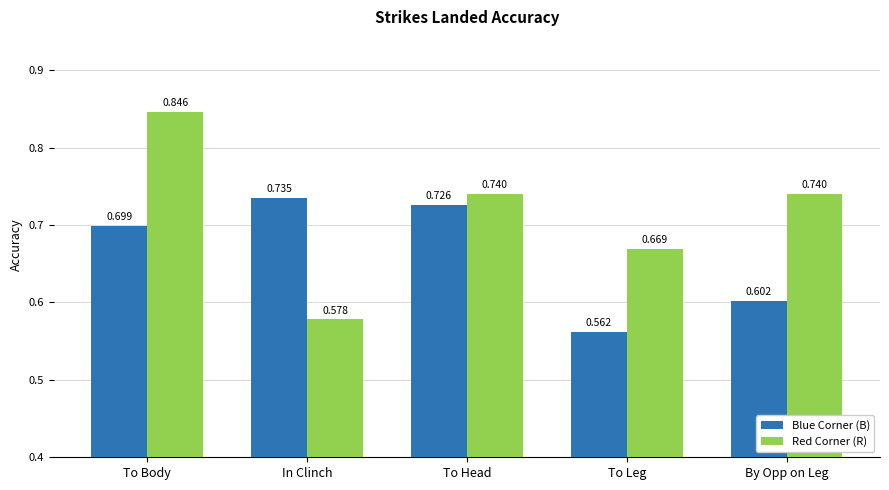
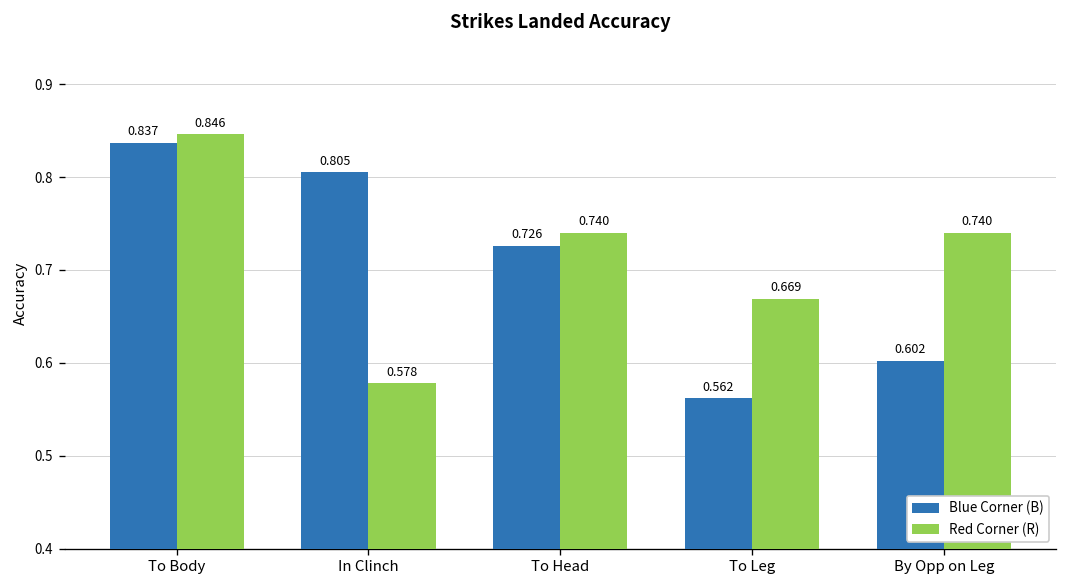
Blue Corner (B), To Body: 0.699 -> 0.837
Blue Corner (B), In Clinch: 0.735 -> 0.805
